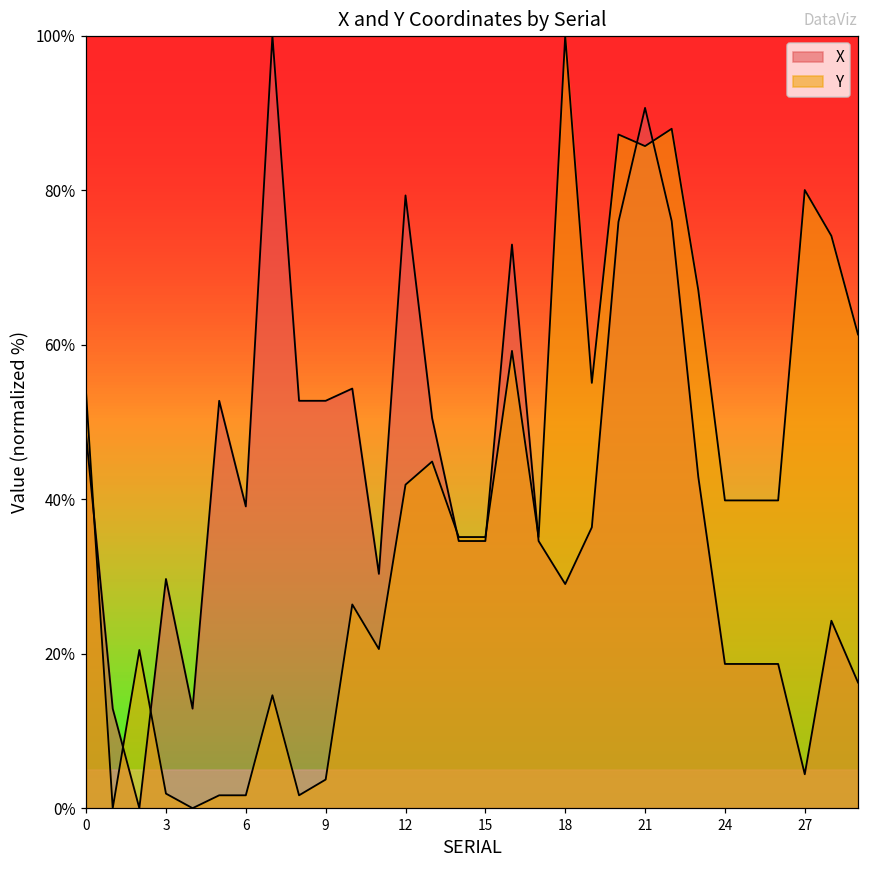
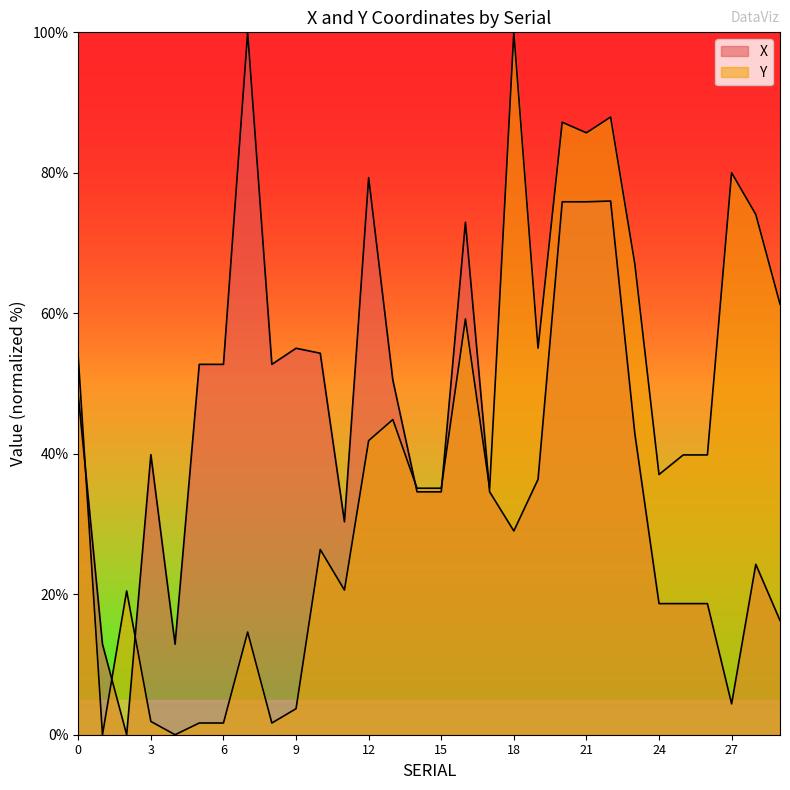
X, 3: 30% -> 40%
X, 6: 39% -> 53%
X, 9: 53% -> 55%
X, 21: 91% -> 76%
Y, 24: 40% -> 37%
